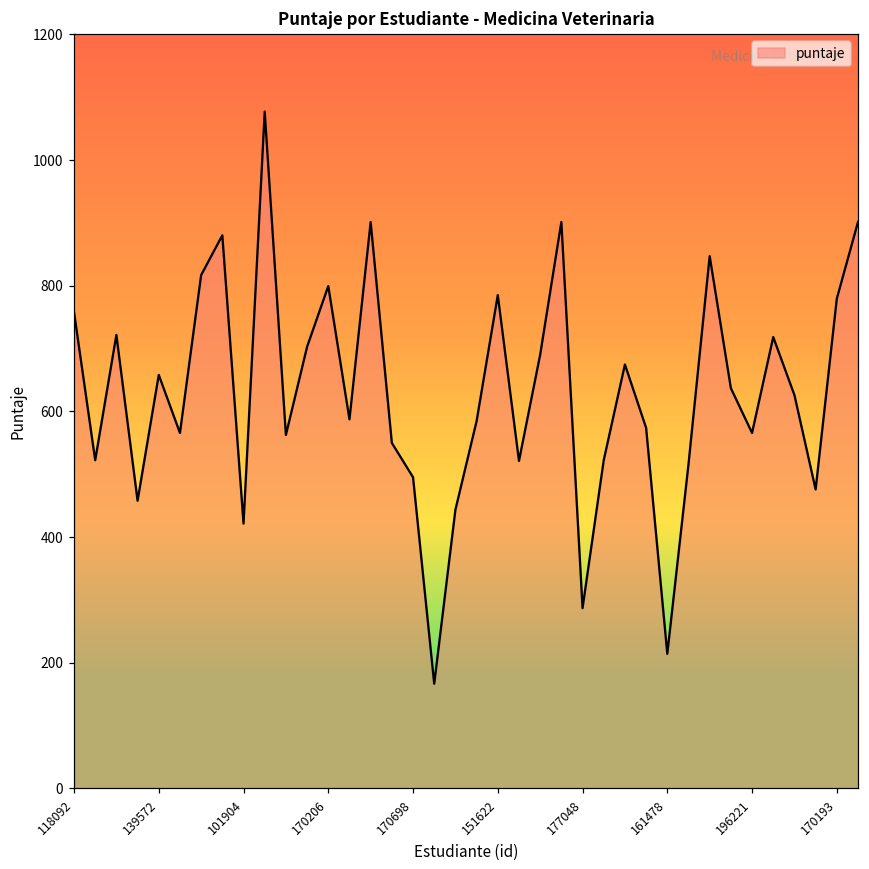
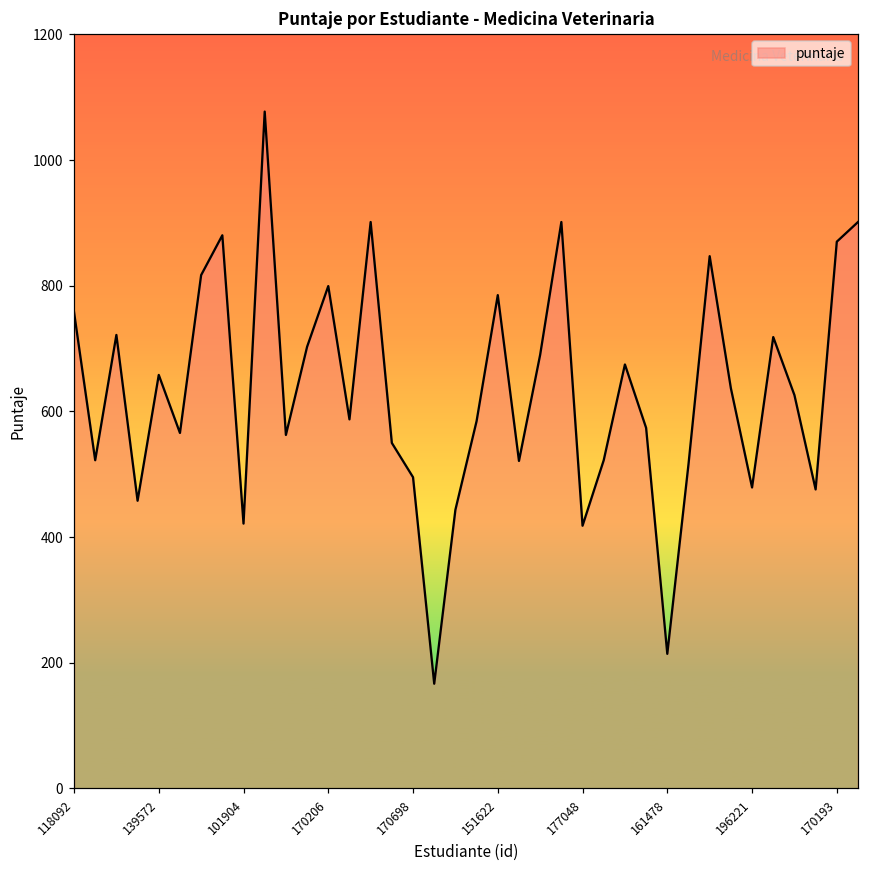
177048: 290 -> 420
196221: 570 -> 480
170193: 780 -> 870
